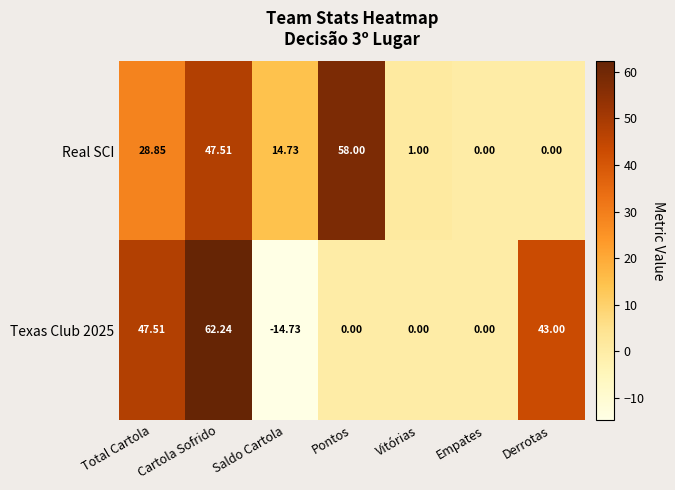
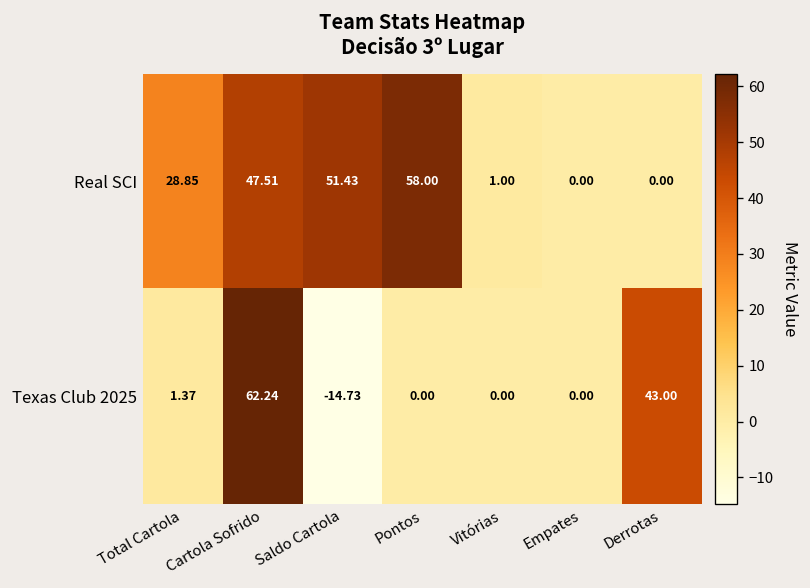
Real SCI, Saldo Cartola: 14.73 -> 51.43
Texas Club 2025, Total Cartola: 47.51 -> 1.37
